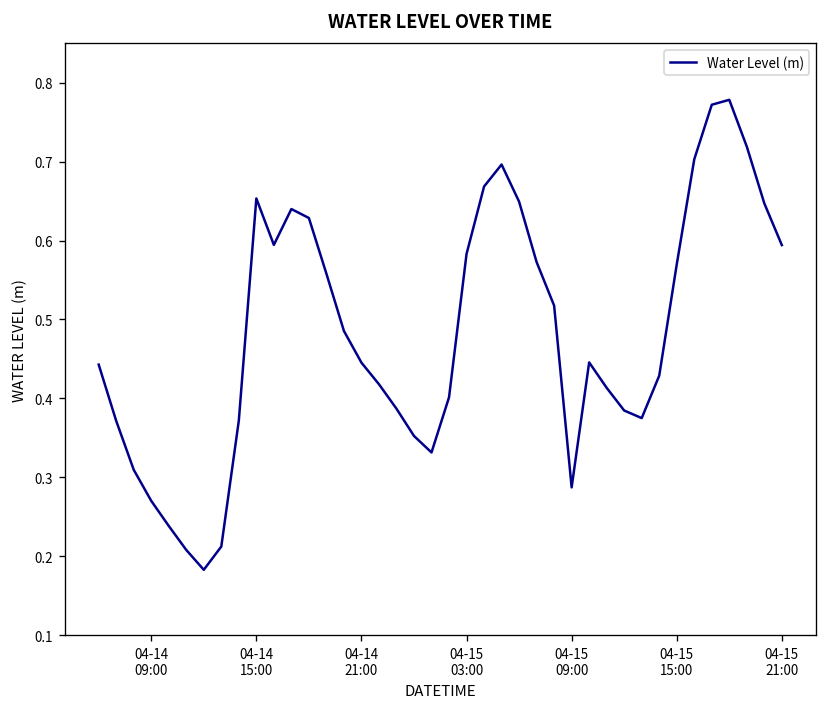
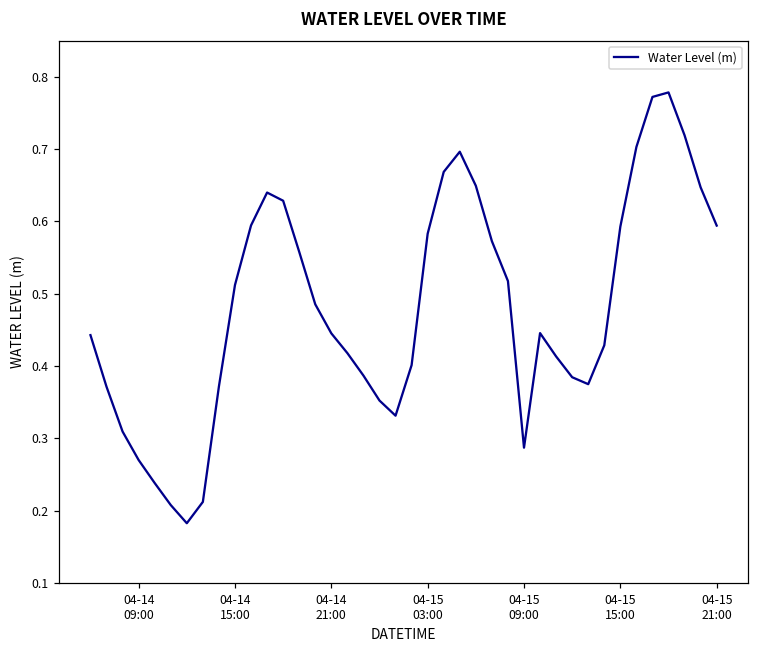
04-14 15:00: 0.65 -> 0.51
04-15 15:00: 0.57 -> 0.59
